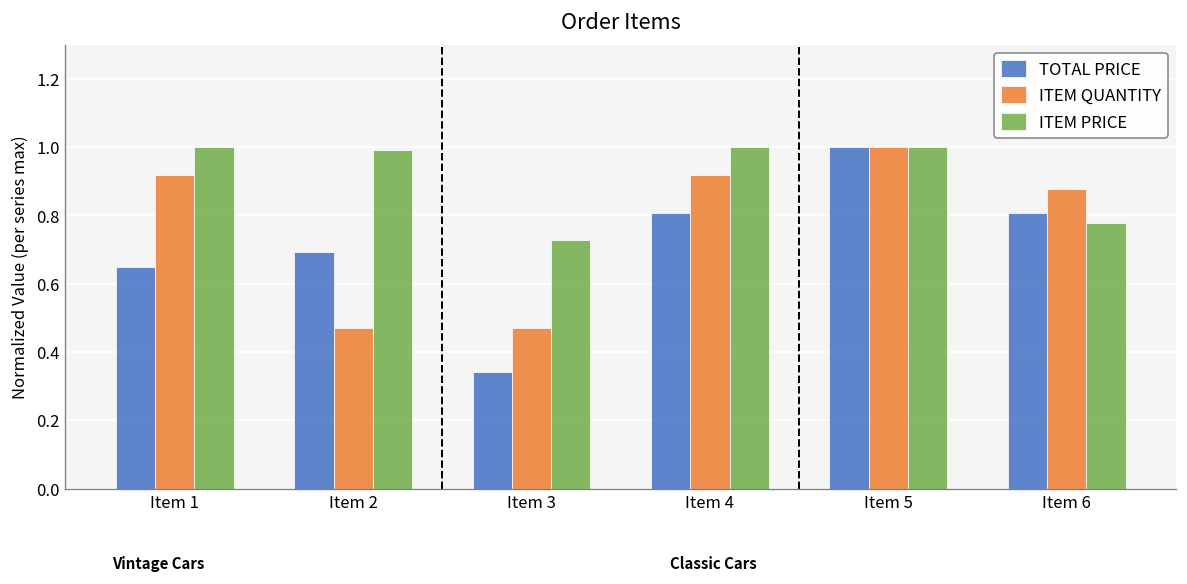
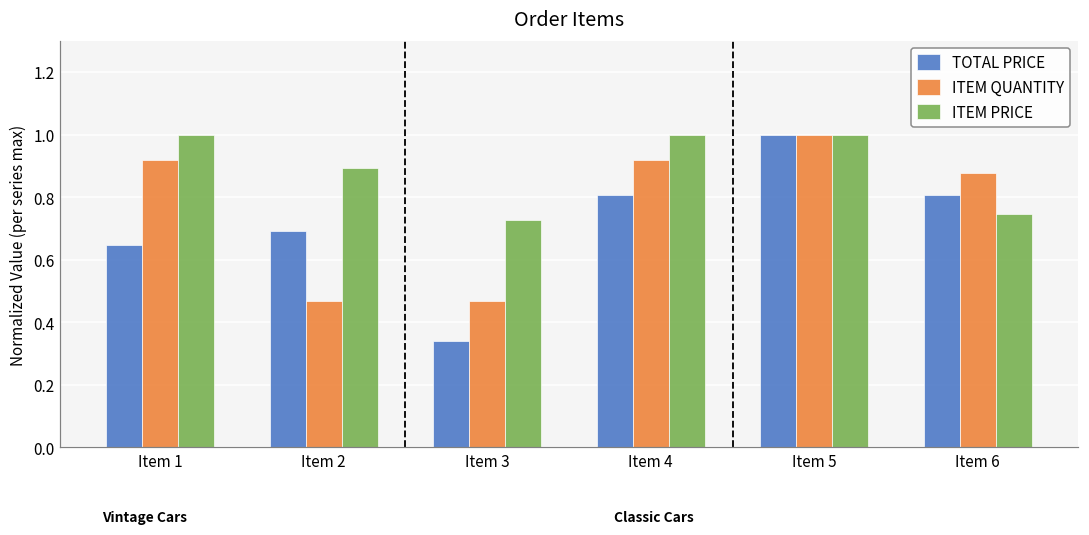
ITEM PRICE, Item 2: 0.99 -> 0.89
ITEM PRICE, Item 6: 0.78 -> 0.74
